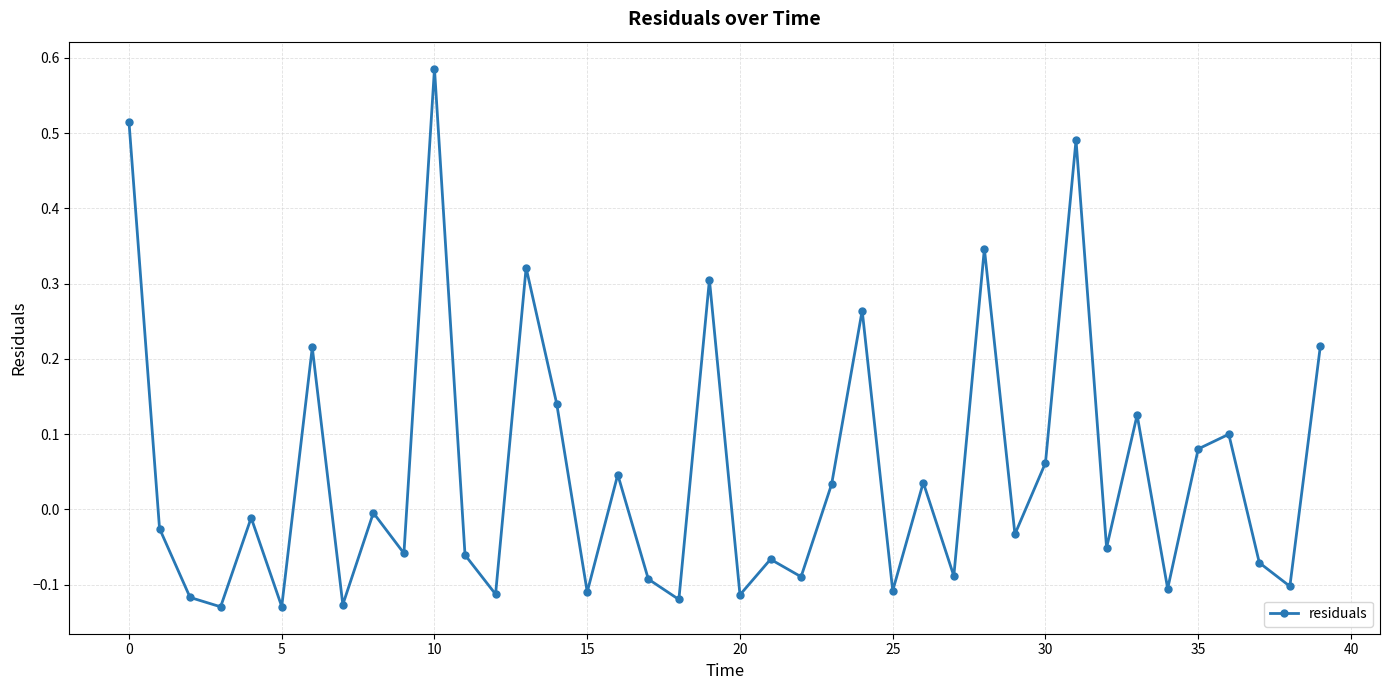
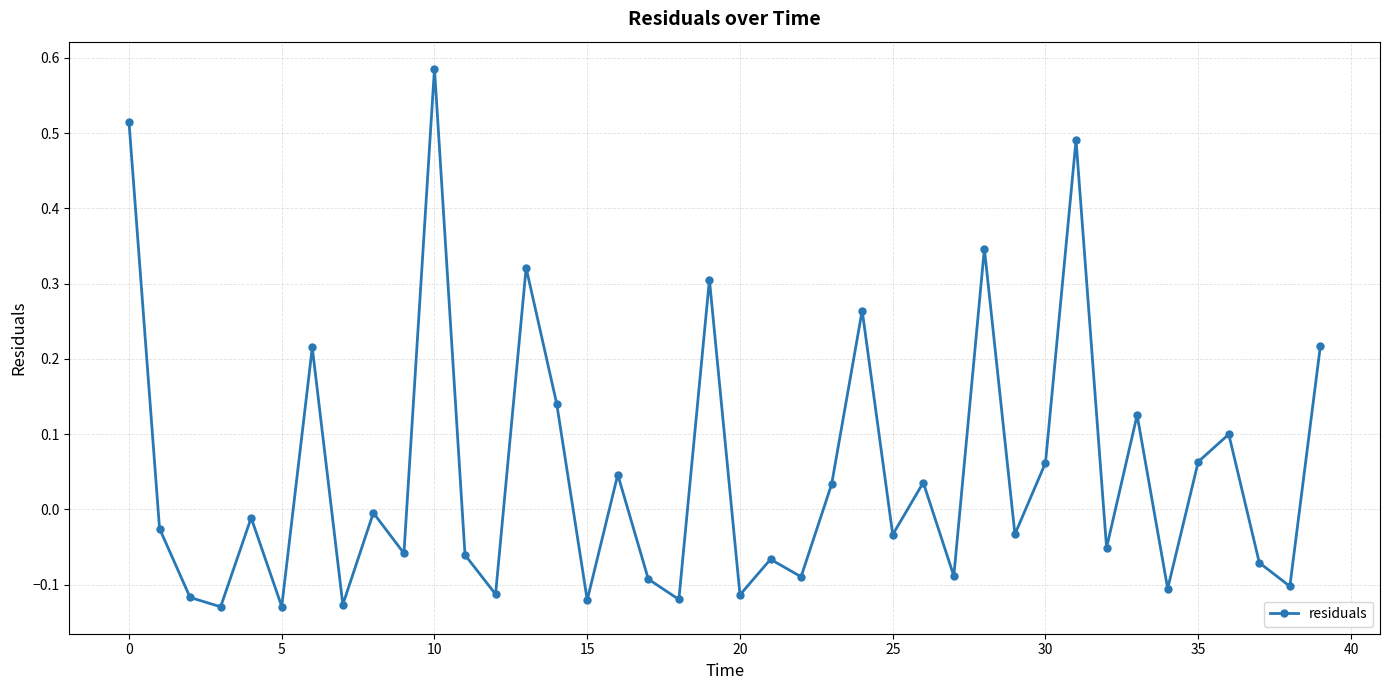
15: -0.11 -> -0.12
25: -0.11 -> -0.03
35: 0.08 -> 0.06
